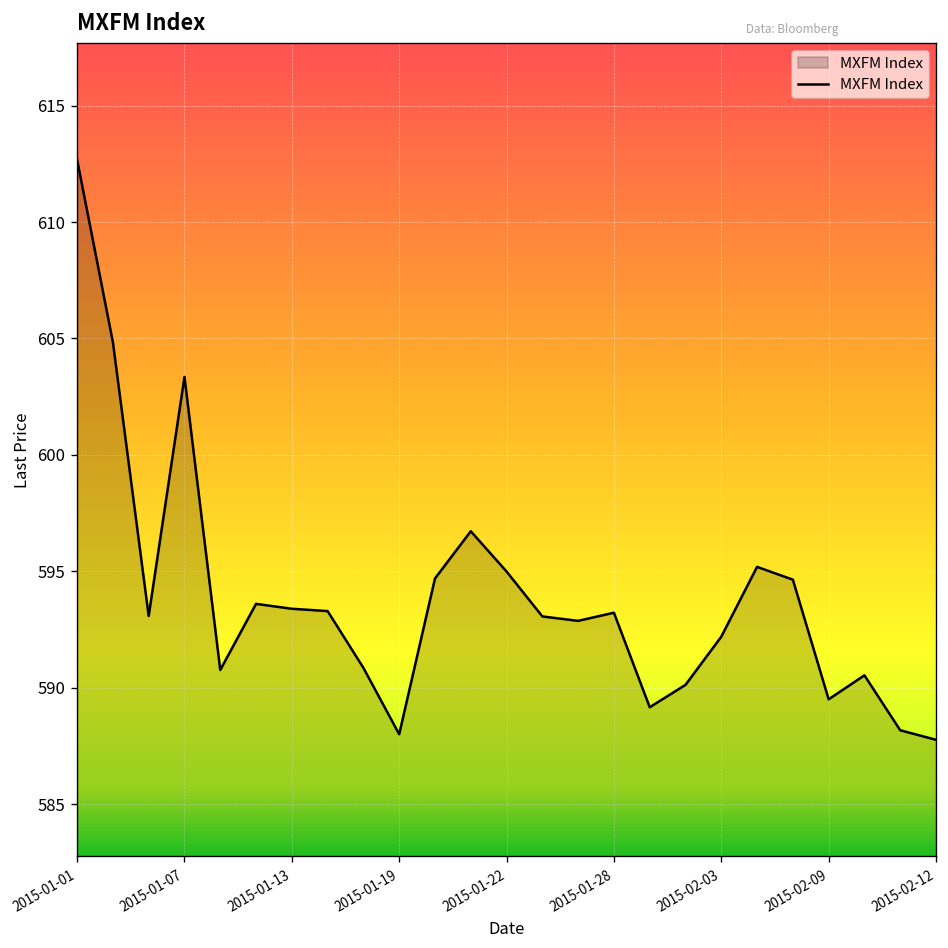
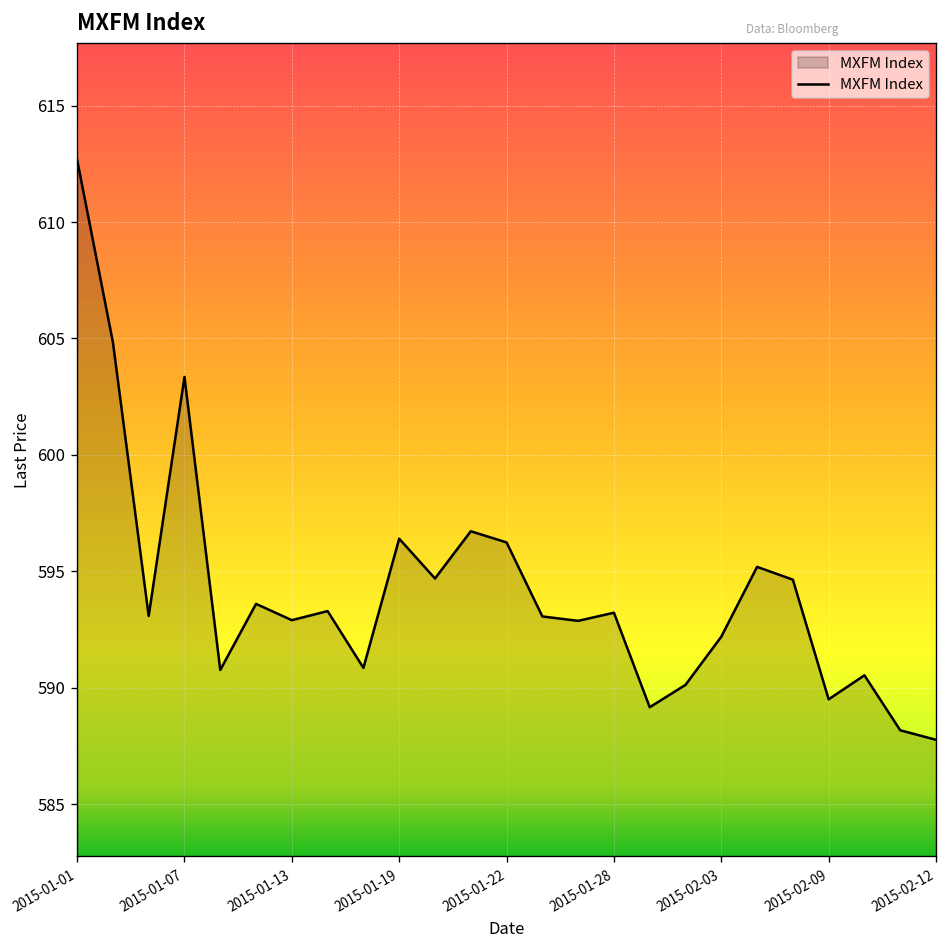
2015-01-13: 593.4 -> 592.9
2015-01-19: 588.0 -> 596.4
2015-01-22: 595.0 -> 596.2
